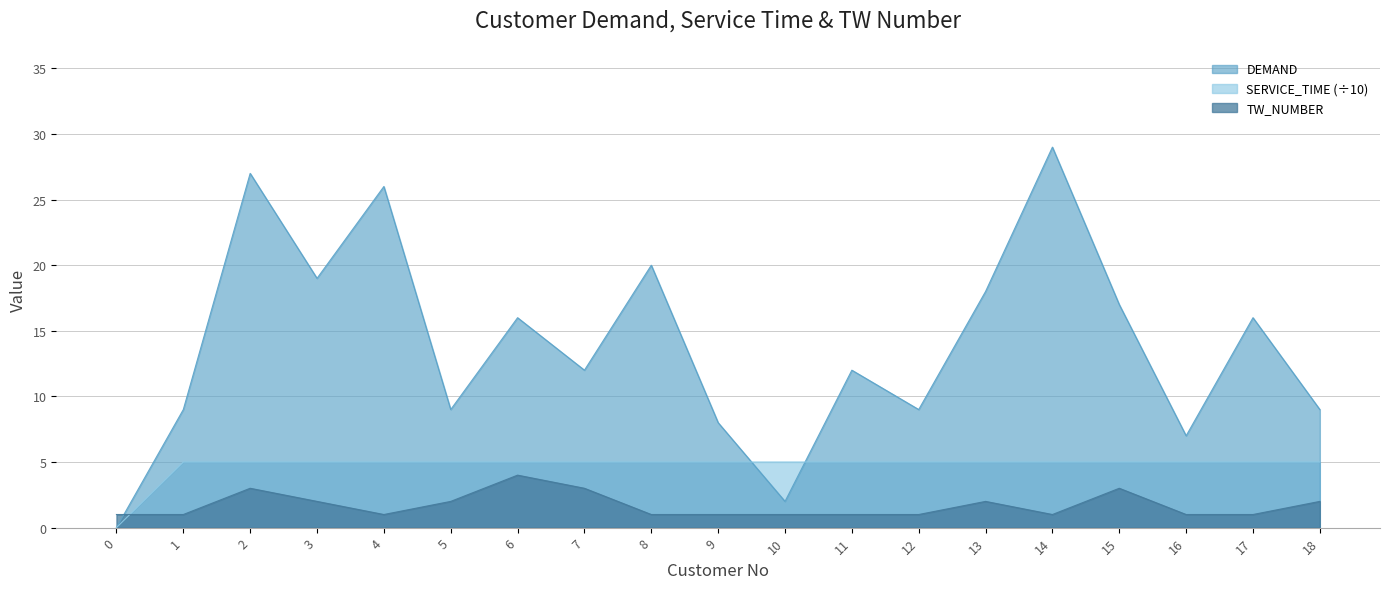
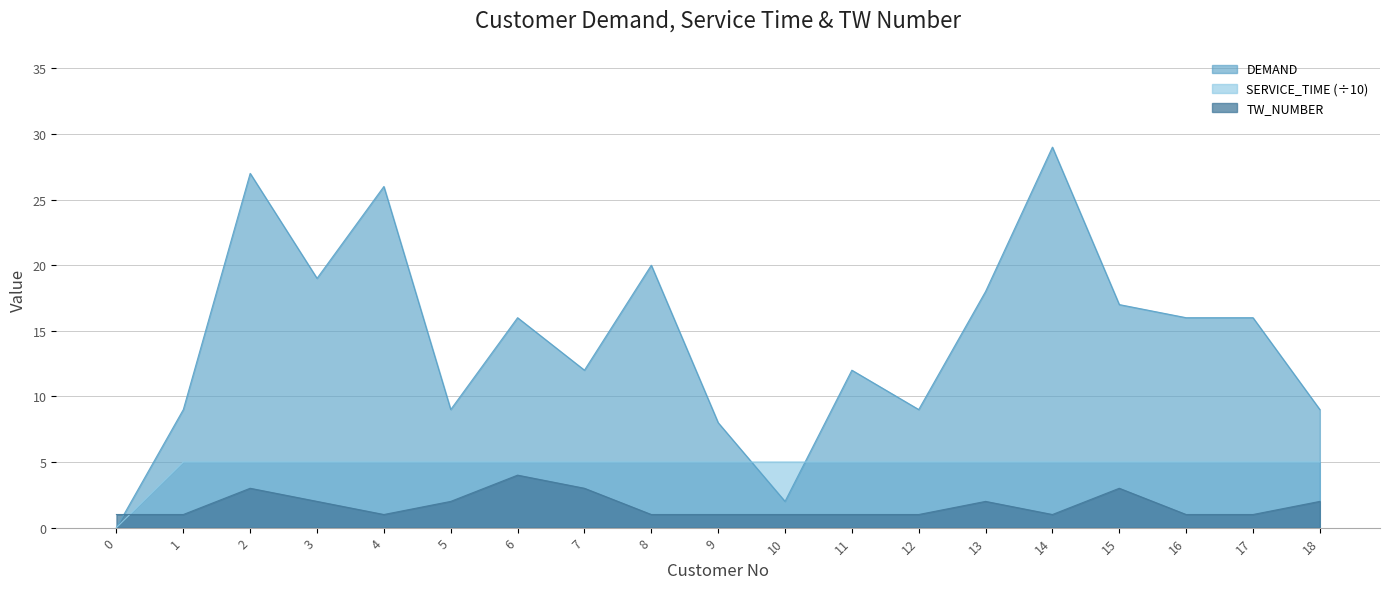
DEMAND, 16: 7 -> 16
